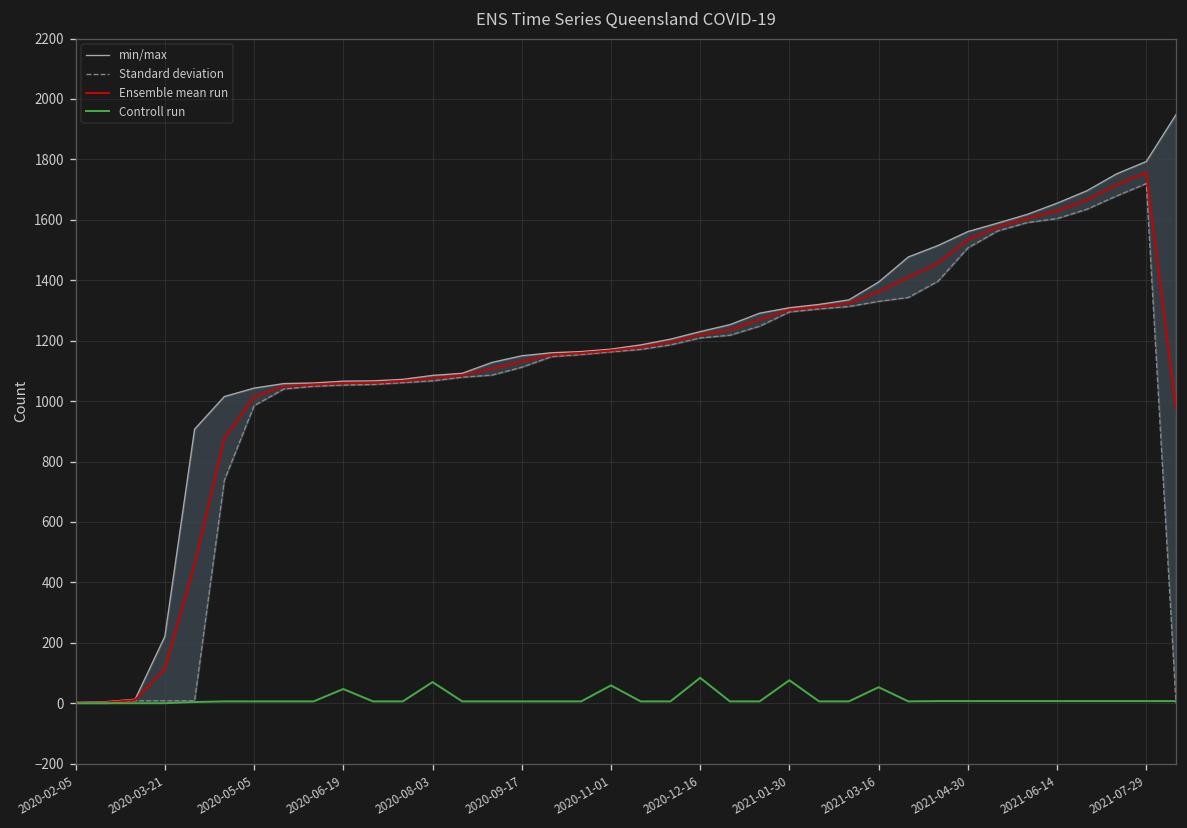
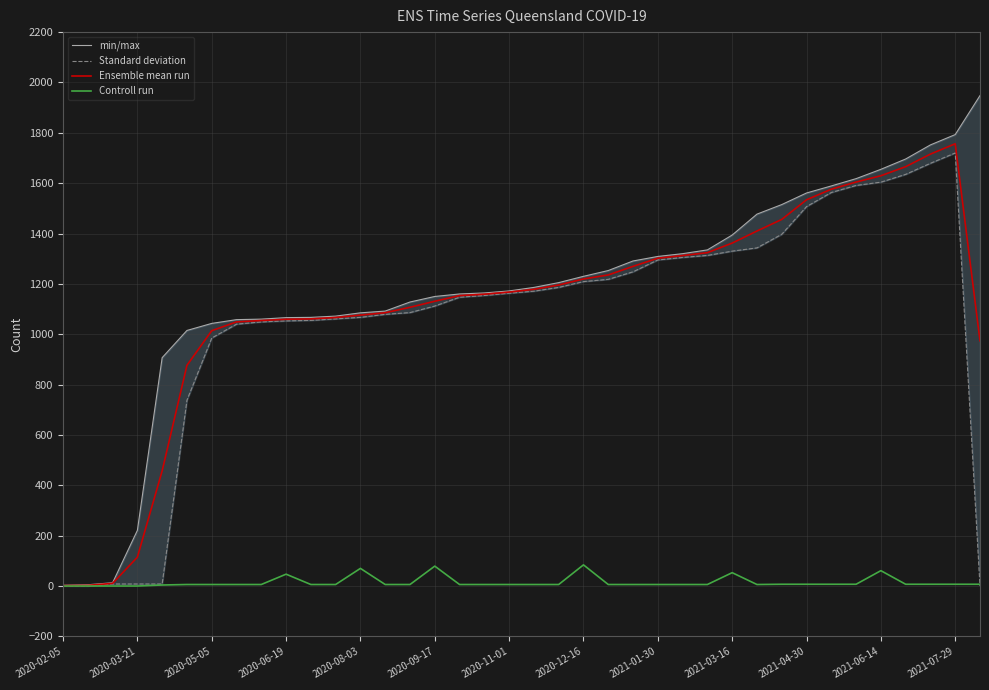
Controll run, 2020-09-17: 10 -> 80
Controll run, 2020-11-01: 60 -> 10
Controll run, 2021-01-30: 80 -> 10
Controll run, 2021-06-14: 10 -> 60
